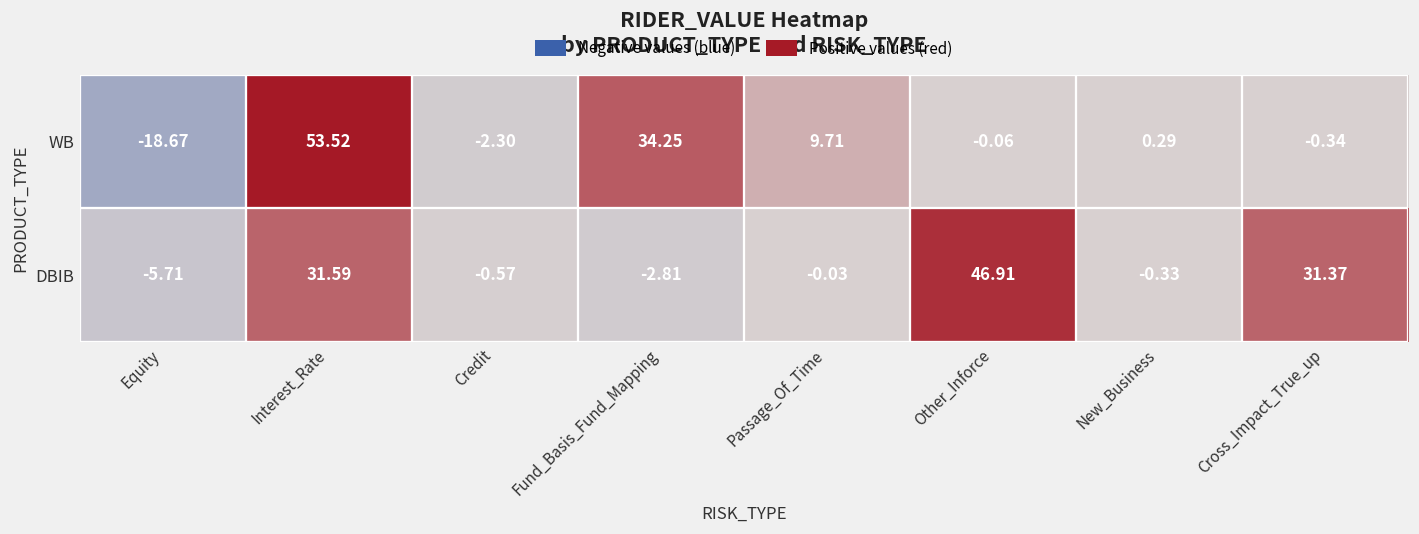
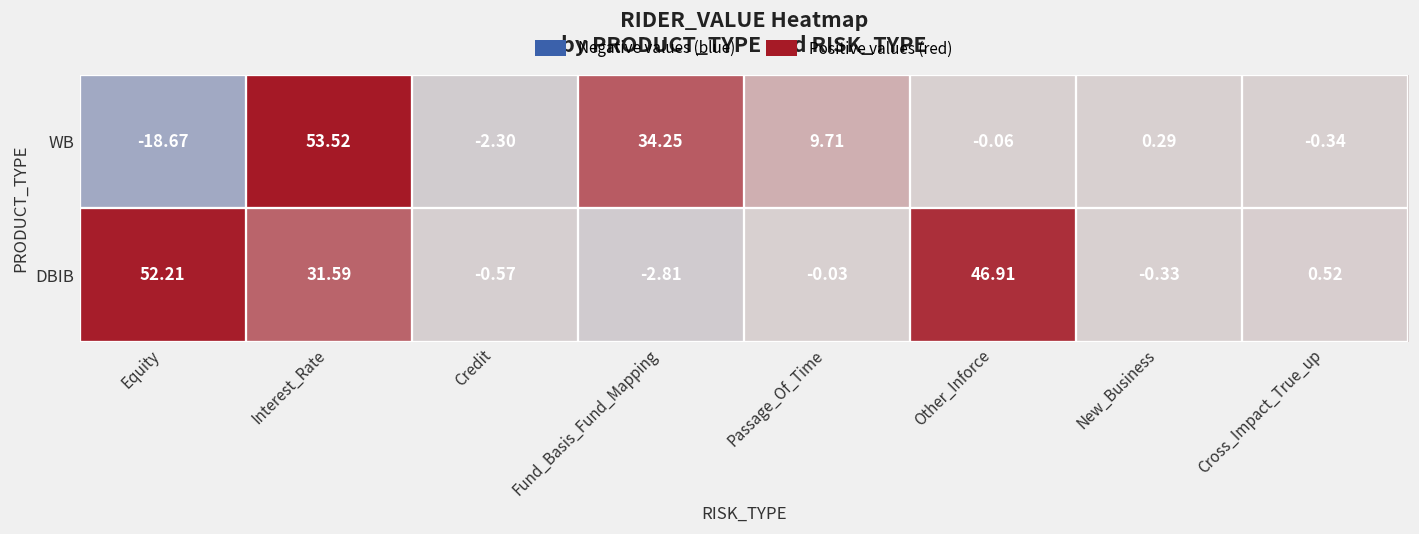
DBIB, Equity: -5.71 -> 52.21
DBIB, Cross_Impact_True_up: 31.37 -> 0.52
